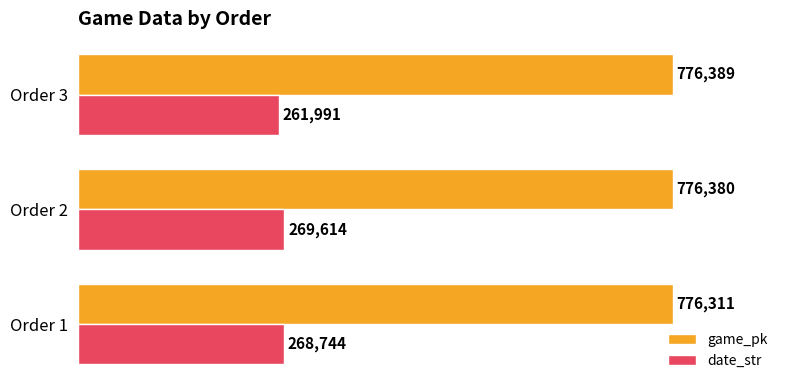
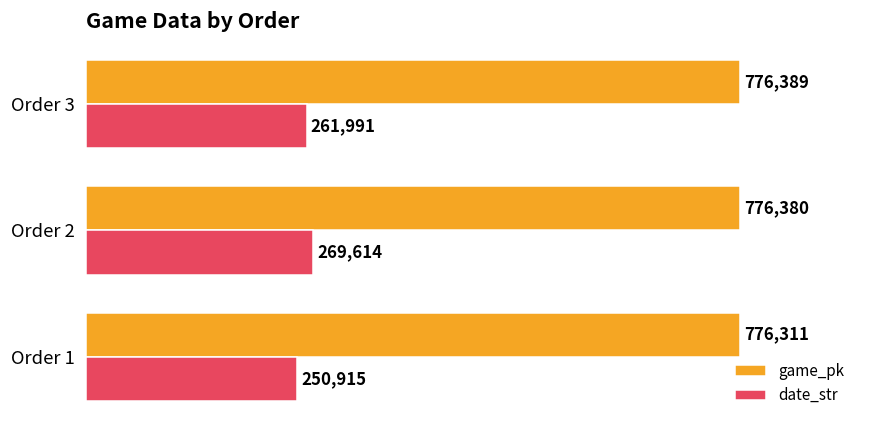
date_str, Order 1: 268,744 -> 250,915
